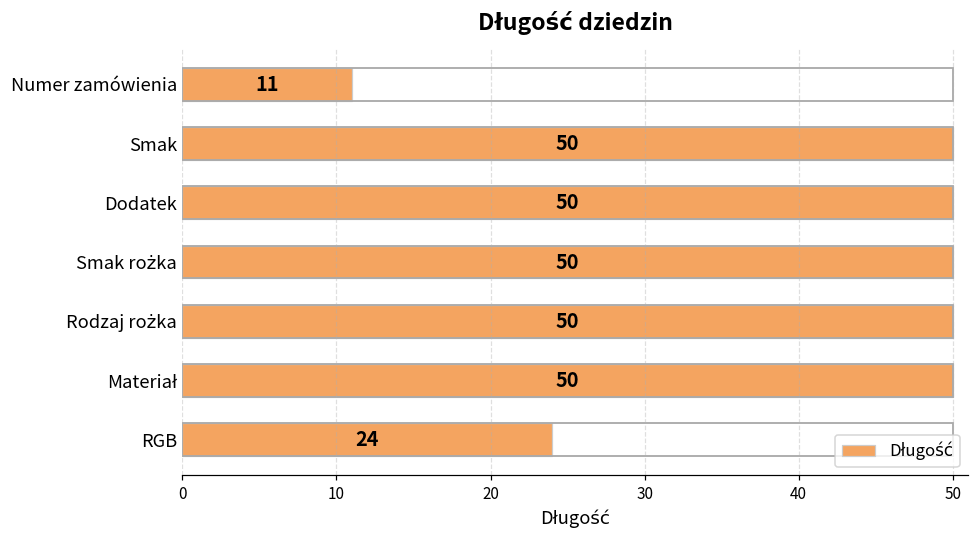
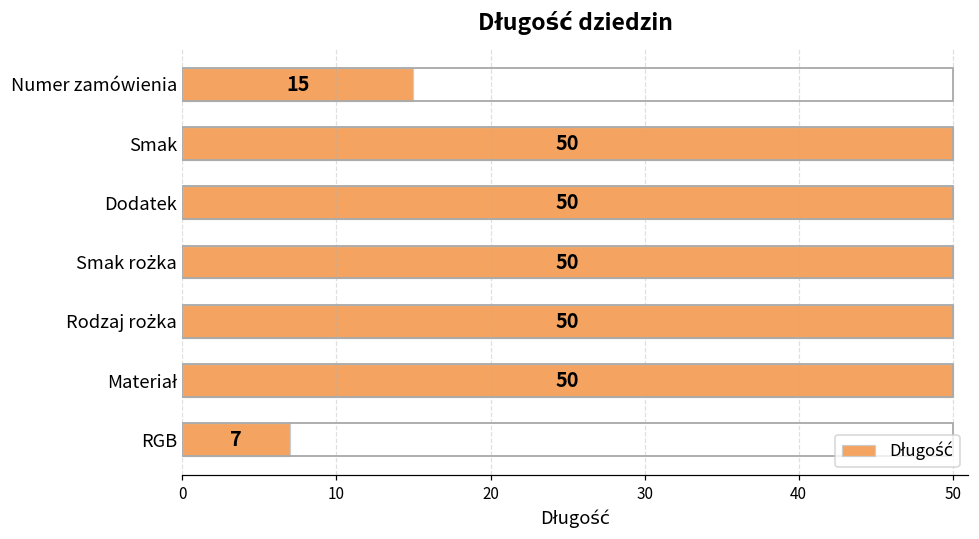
Numer zamówienia: 11 -> 15
RGB: 24 -> 7
